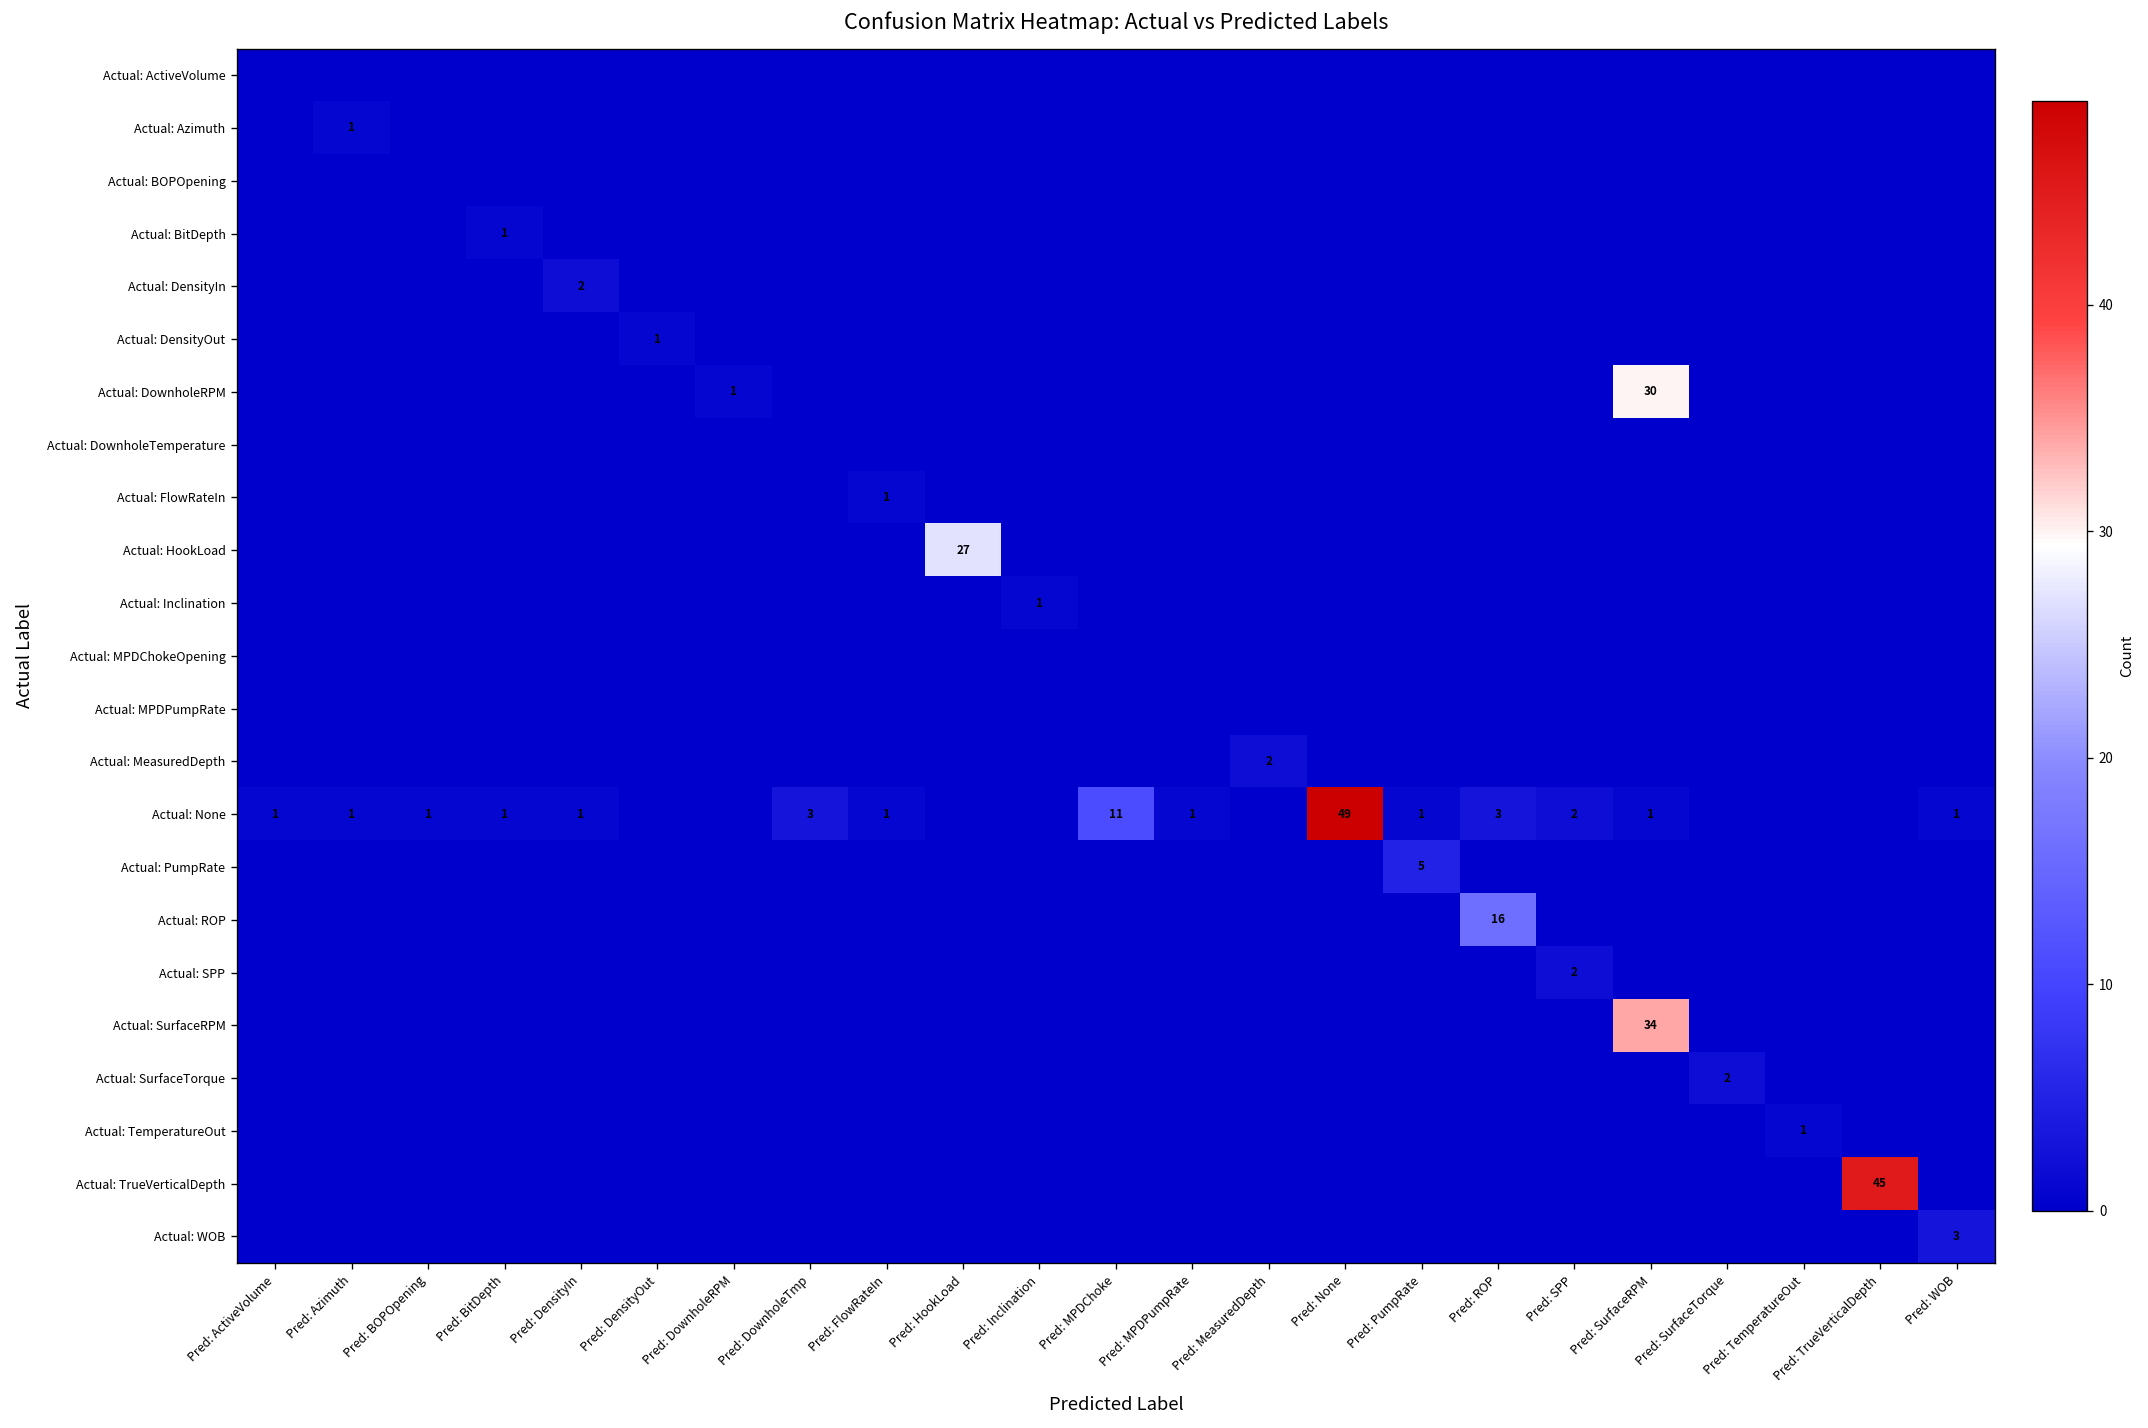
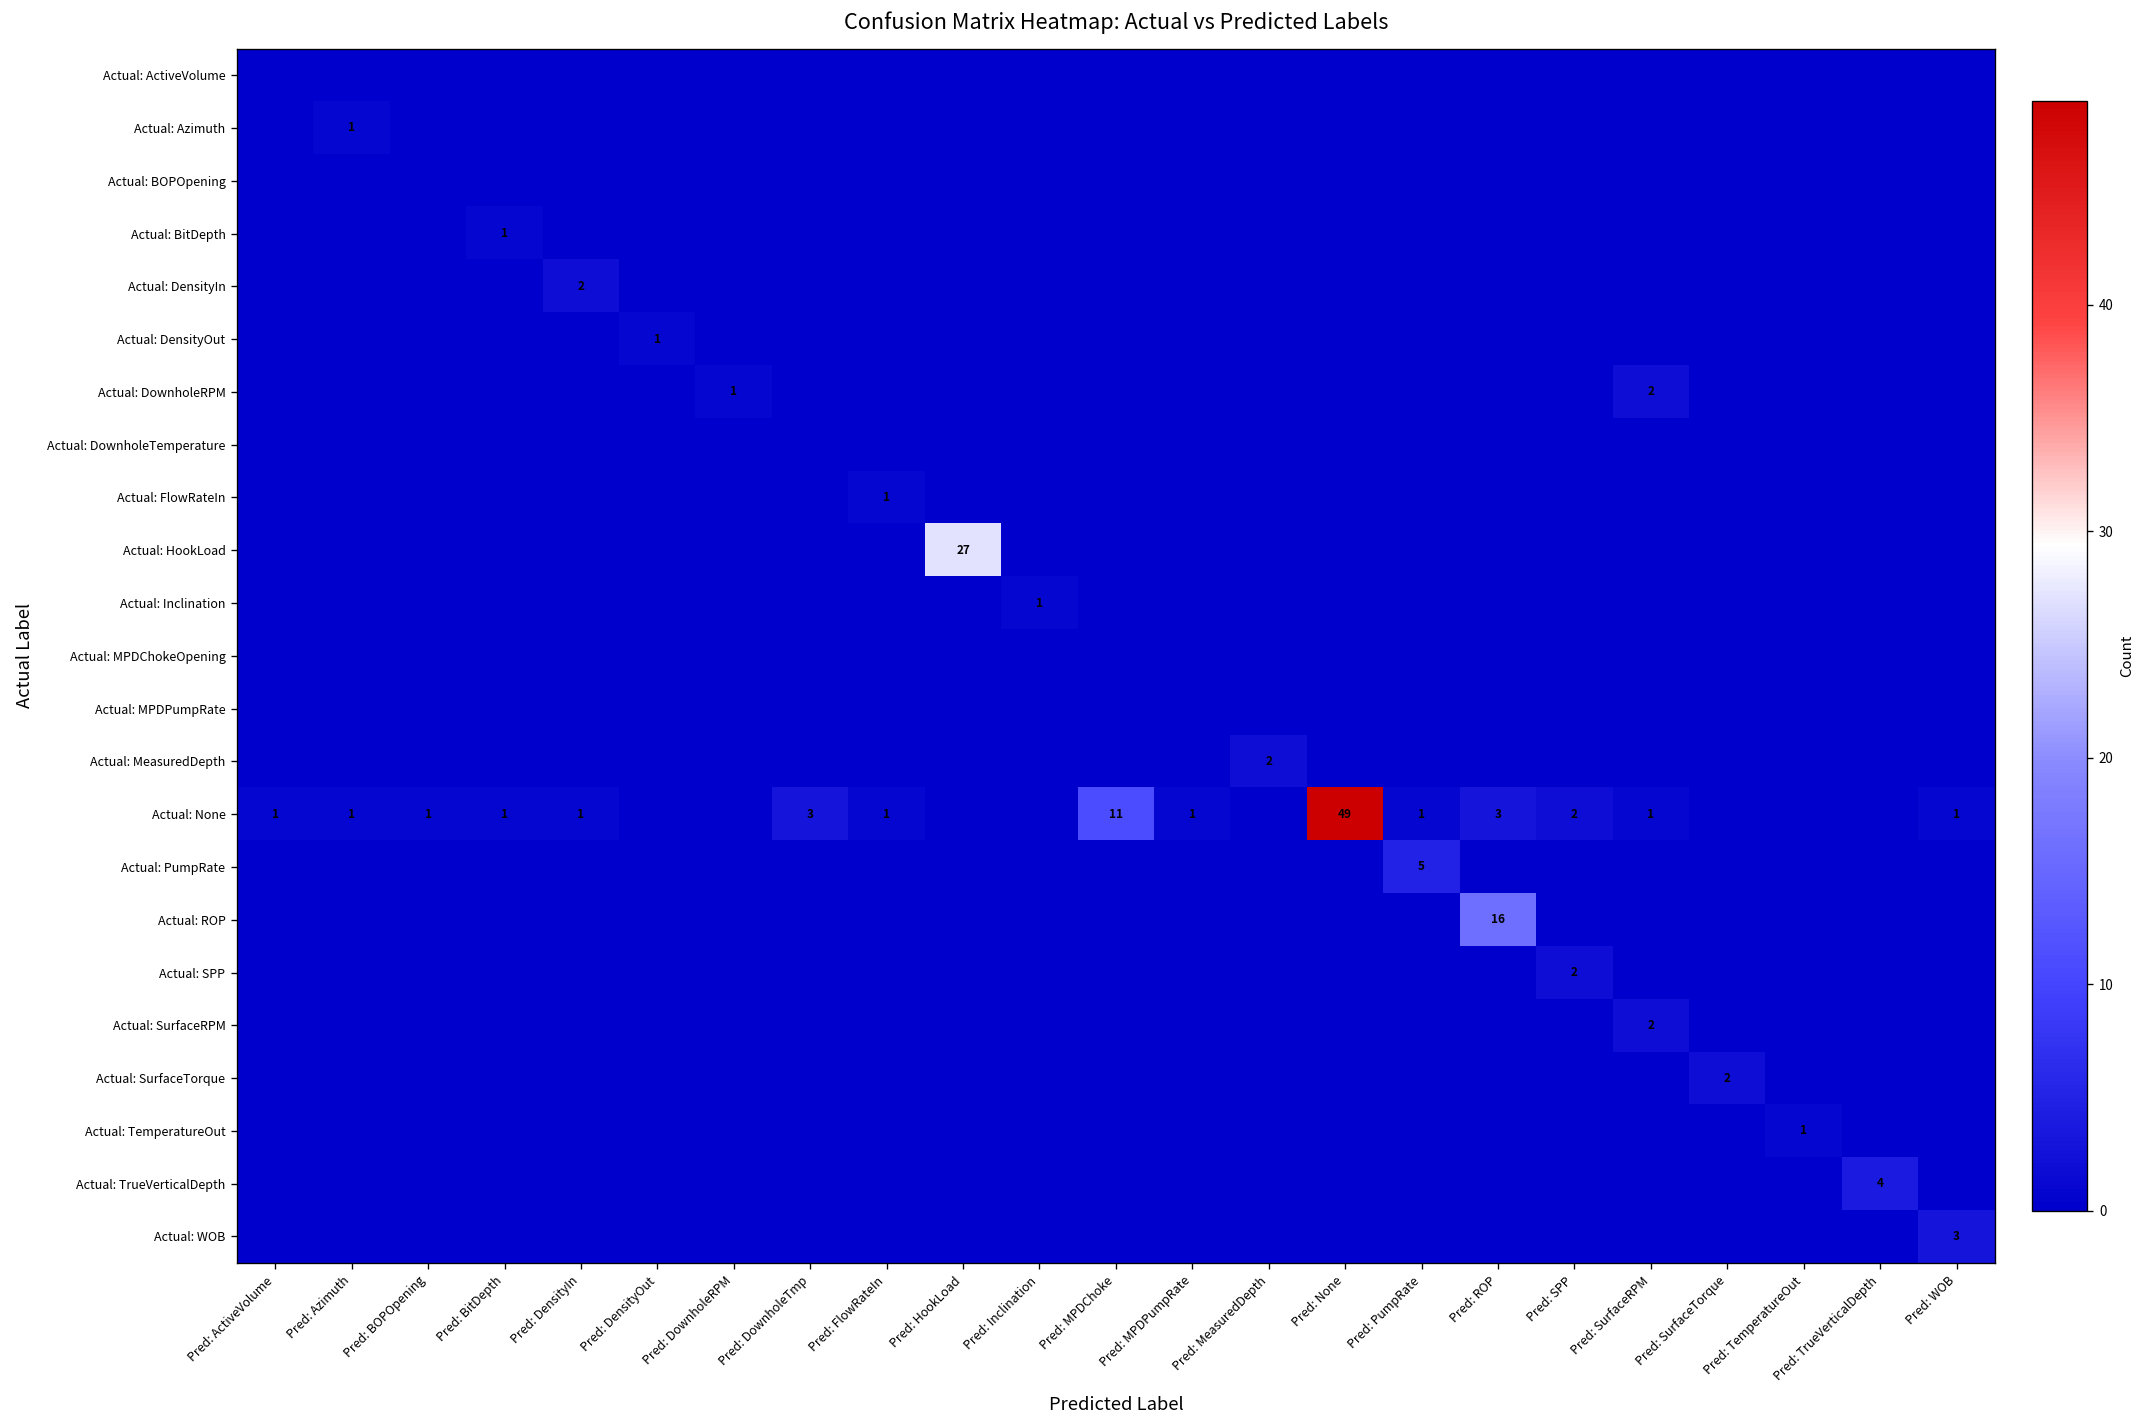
Actual: DownholeRPM, Pred: SurfaceRPM: 30 -> 2
Actual: SurfaceRPM, Pred: SurfaceRPM: 34 -> 2
Actual: TrueVerticalDepth, Pred: TrueVerticalDepth: 45 -> 4
